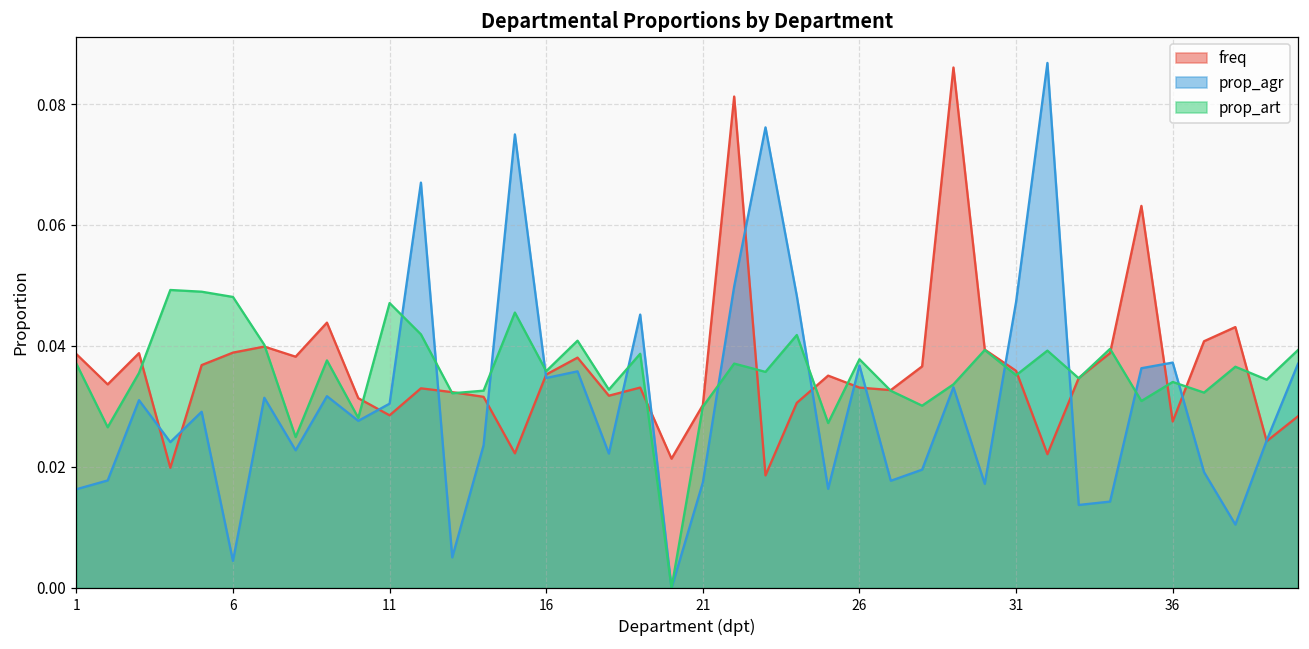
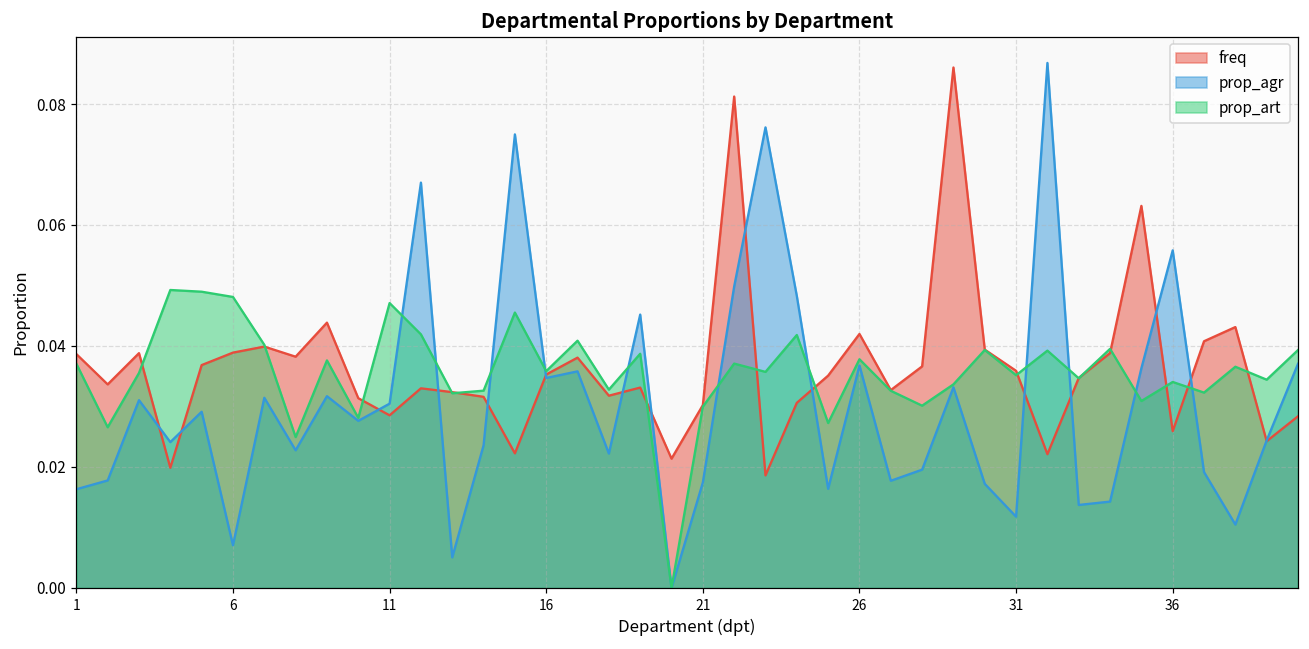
prop_agr, 6: 0.004 -> 0.007
freq, 26: 0.033 -> 0.042
prop_agr, 31: 0.047 -> 0.012
freq, 36: 0.028 -> 0.026
prop_agr, 36: 0.037 -> 0.056
